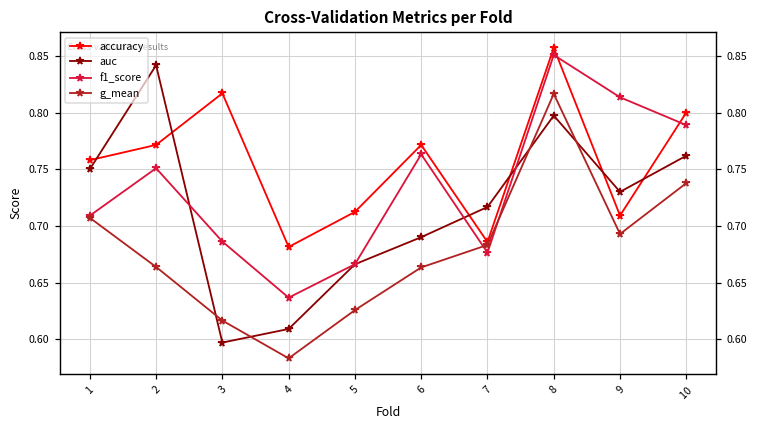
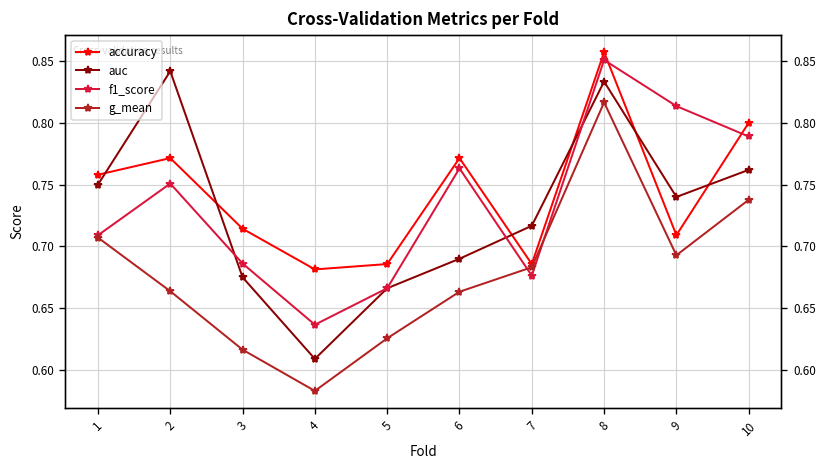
accuracy, 3: 0.817 -> 0.714
auc, 3: 0.597 -> 0.675
accuracy, 5: 0.712 -> 0.686
auc, 8: 0.797 -> 0.833
auc, 9: 0.73 -> 0.74
